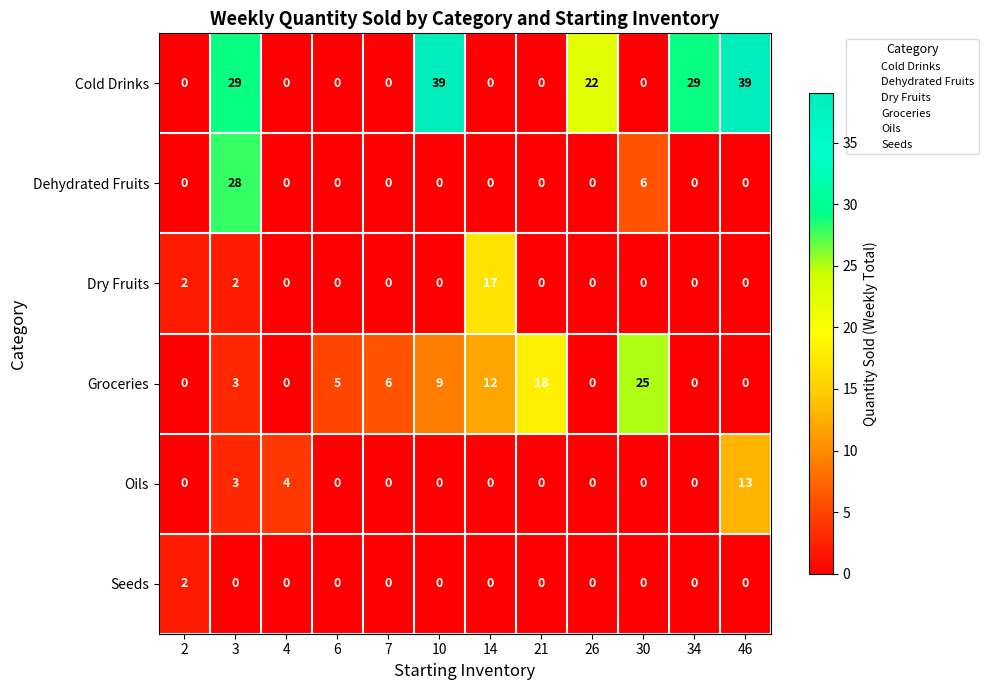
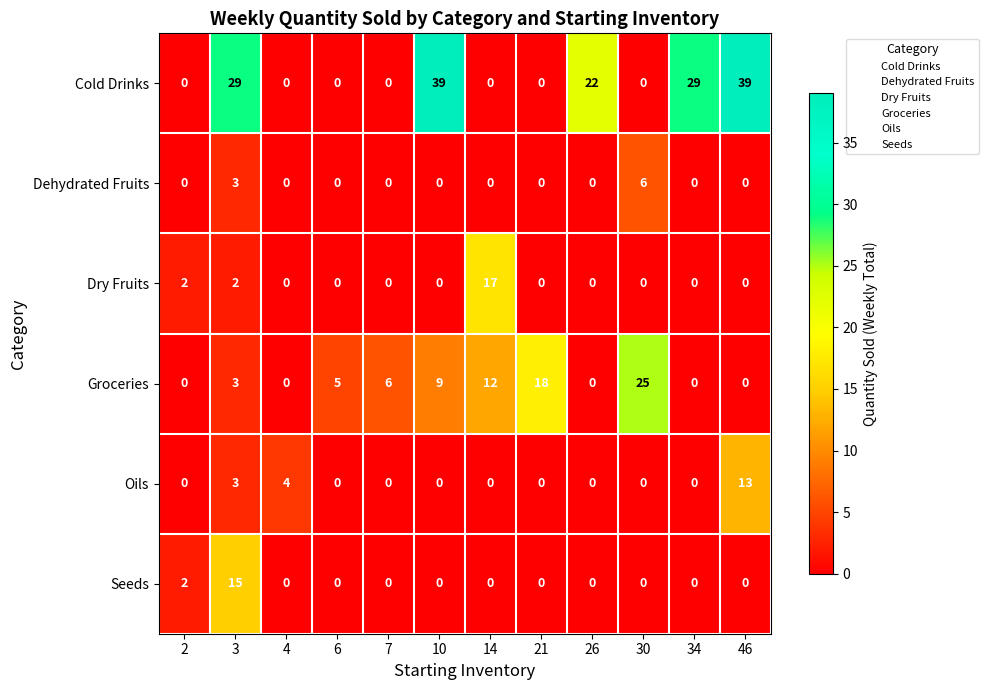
Dehydrated Fruits, 3: 28 -> 3
Seeds, 3: 0 -> 15
